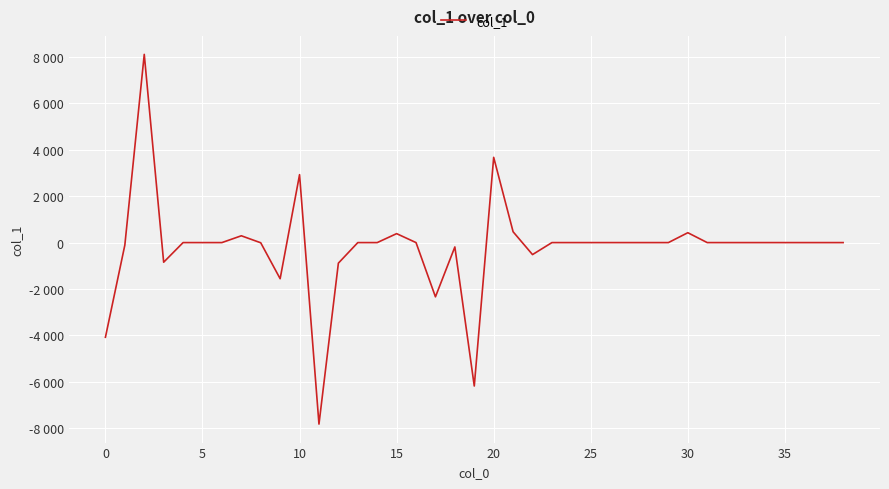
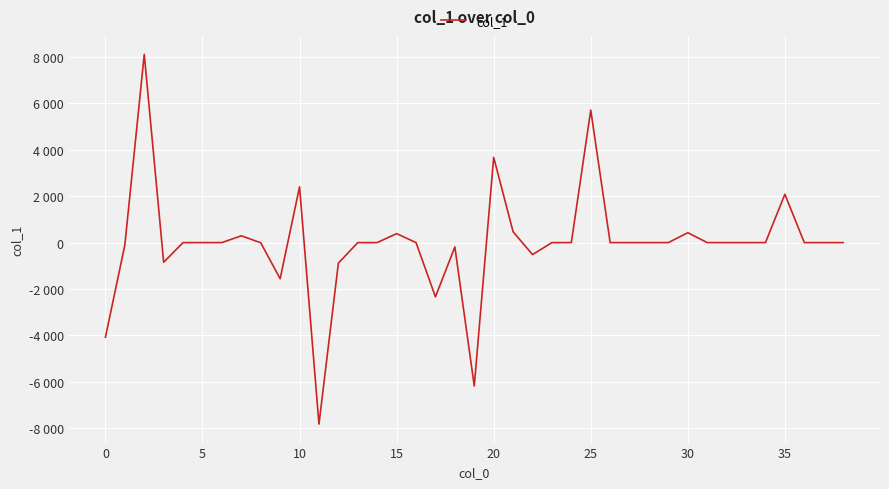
10: 2900 -> 2400
25: 0 -> 5700
35: 0 -> 2100
